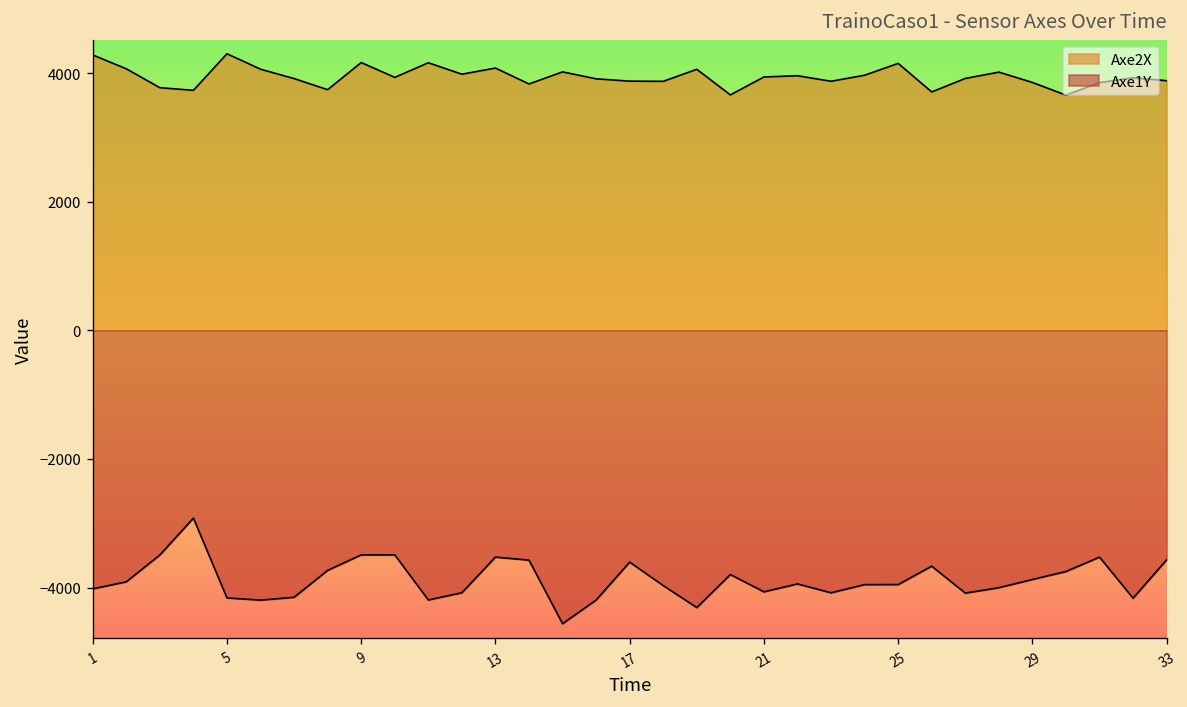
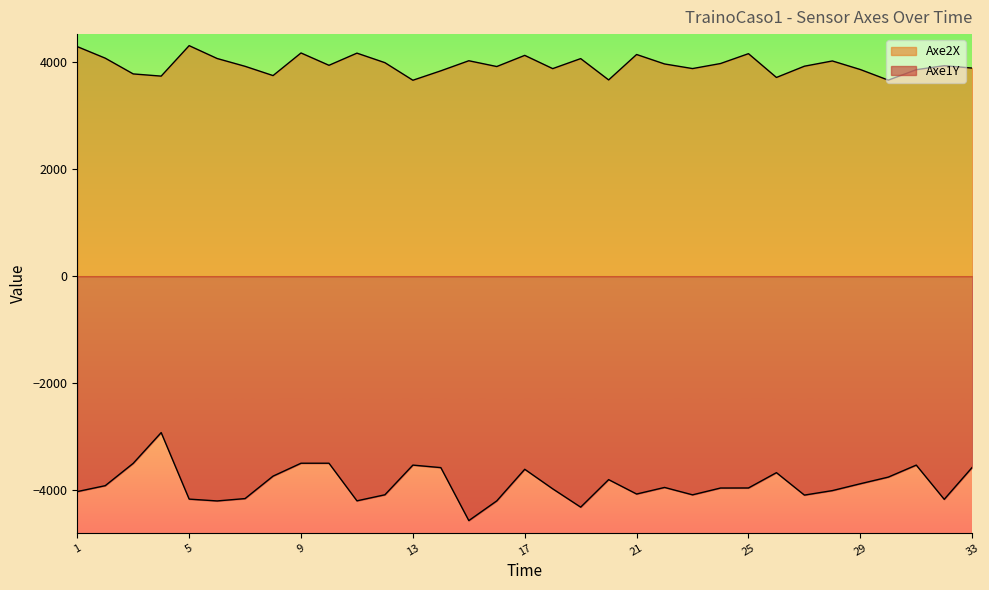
Axe2X, 13: 4100 -> 3700
Axe2X, 17: 3900 -> 4100
Axe2X, 21: 3900 -> 4100
